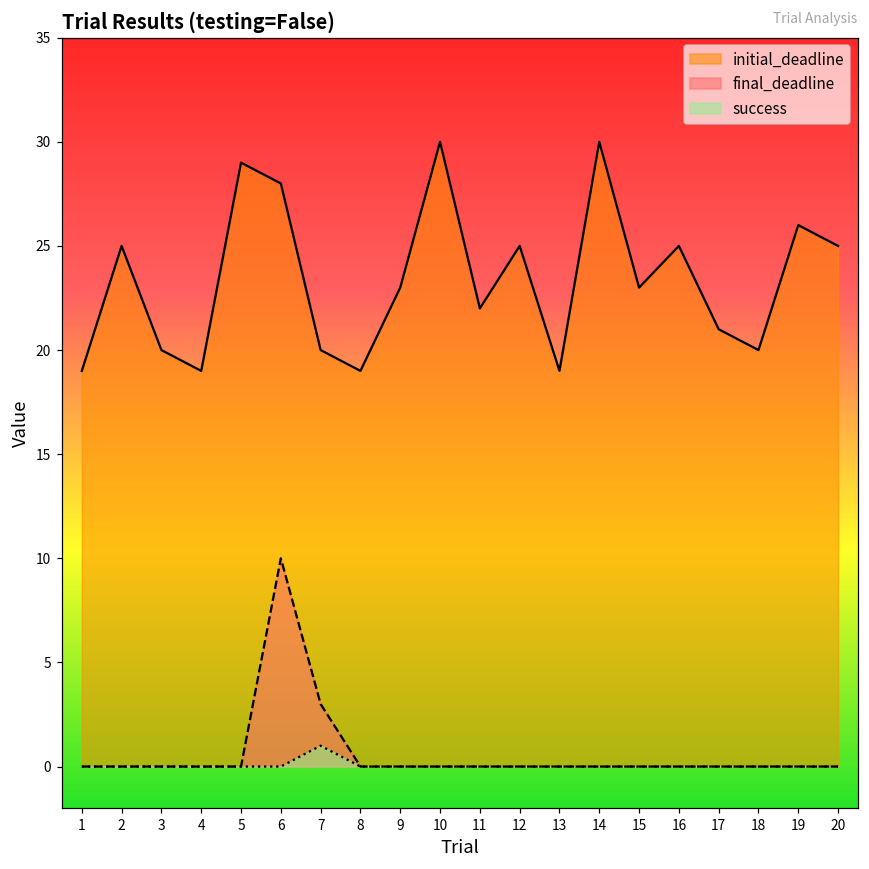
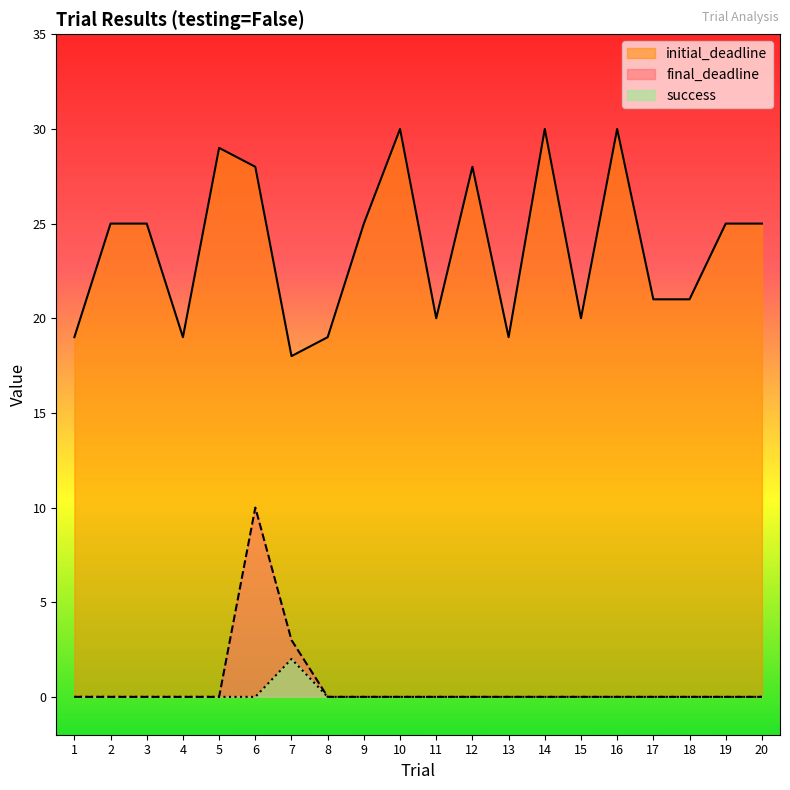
initial_deadline, 3: 20 -> 25
initial_deadline, 7: 20 -> 18
success, 7: 1 -> 2
initial_deadline, 9: 23 -> 25
initial_deadline, 11: 22 -> 20
initial_deadline, 12: 25 -> 28
initial_deadline, 15: 23 -> 20
initial_deadline, 16: 25 -> 30
initial_deadline, 18: 20 -> 21
initial_deadline, 19: 26 -> 25
